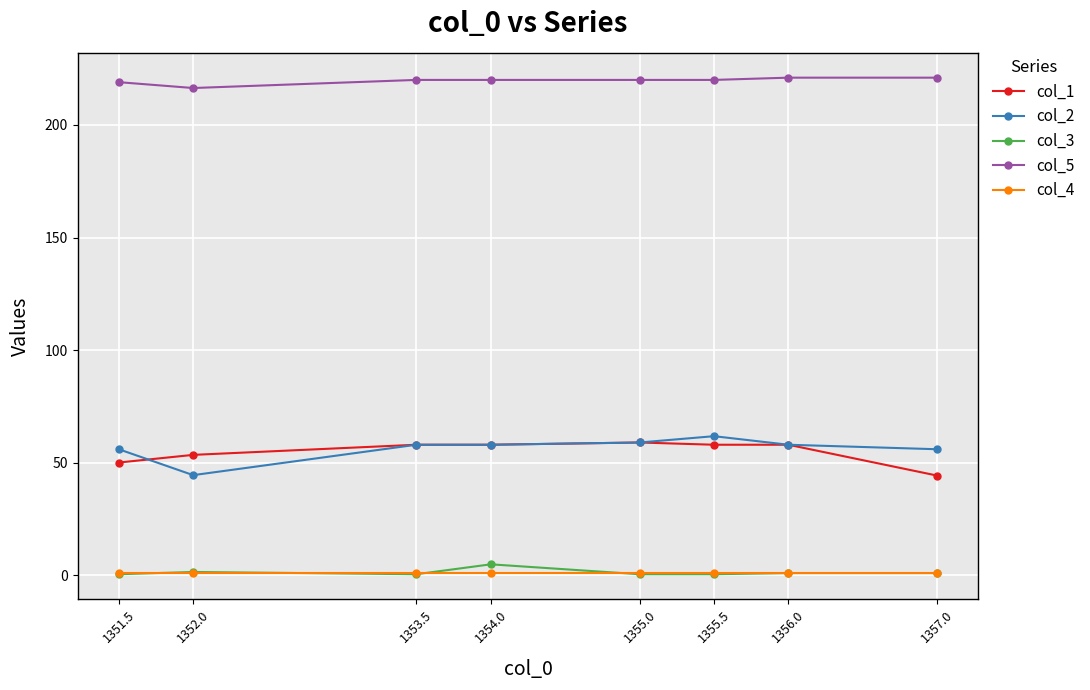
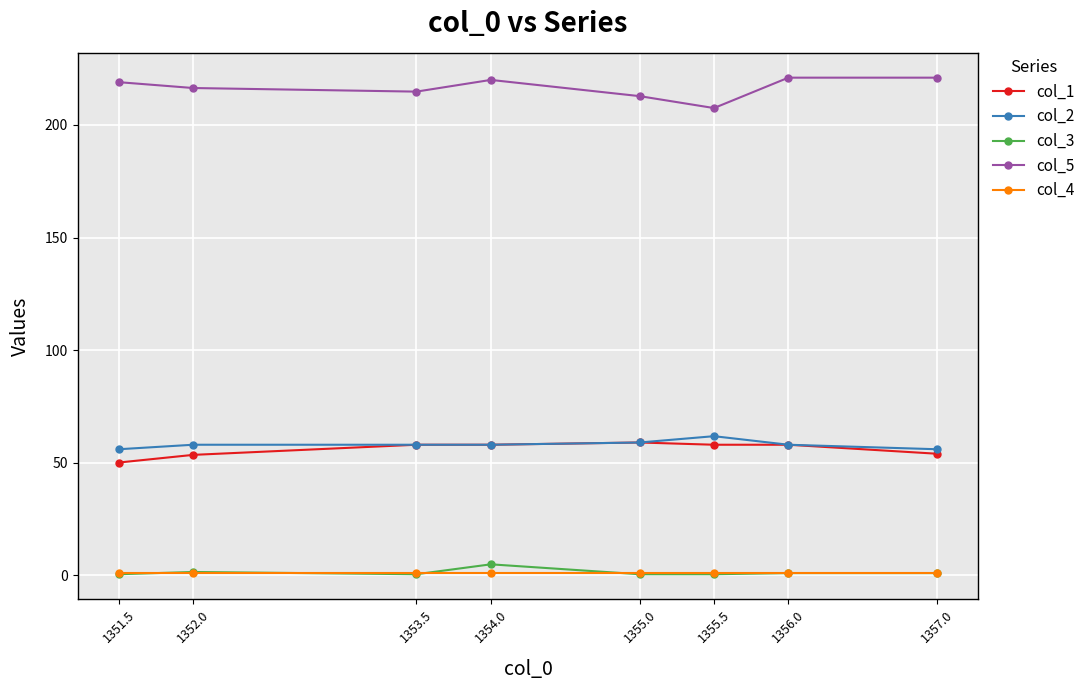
col_2, 1352.0: 45 -> 58
col_5, 1353.5: 220 -> 215
col_5, 1355.0: 220 -> 213
col_5, 1355.5: 220 -> 208
col_1, 1357.0: 44 -> 54
